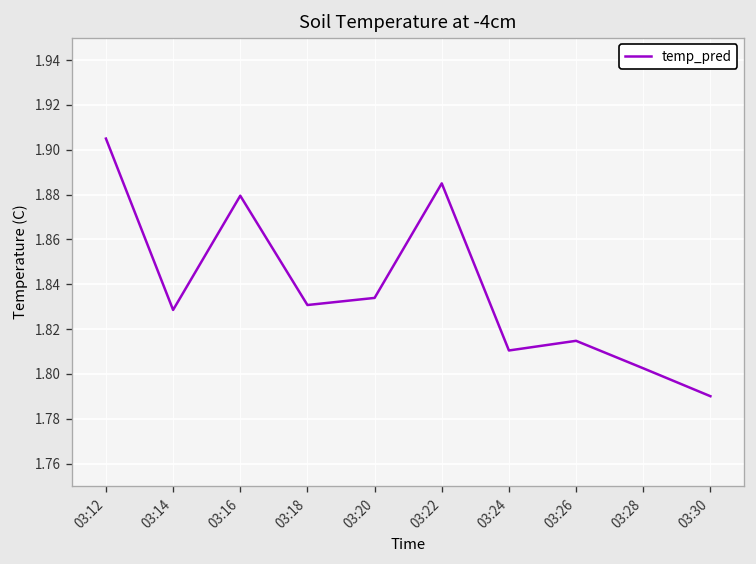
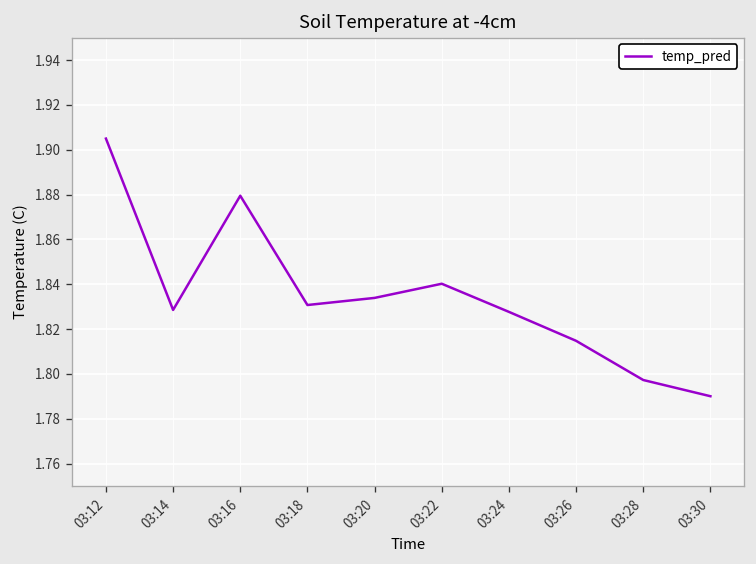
03:22: 1.885 -> 1.840
03:24: 1.810 -> 1.828
03:28: 1.802 -> 1.797
